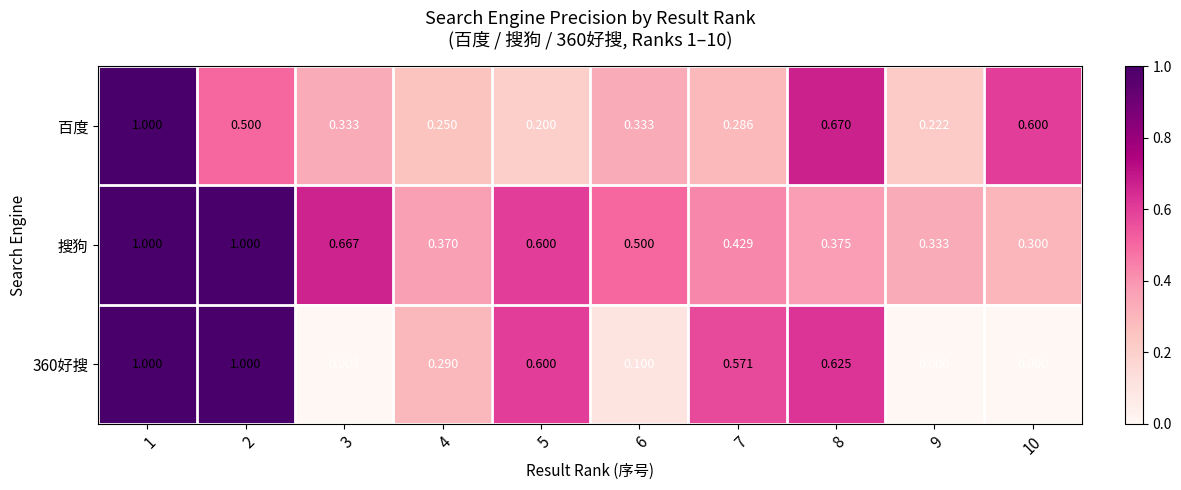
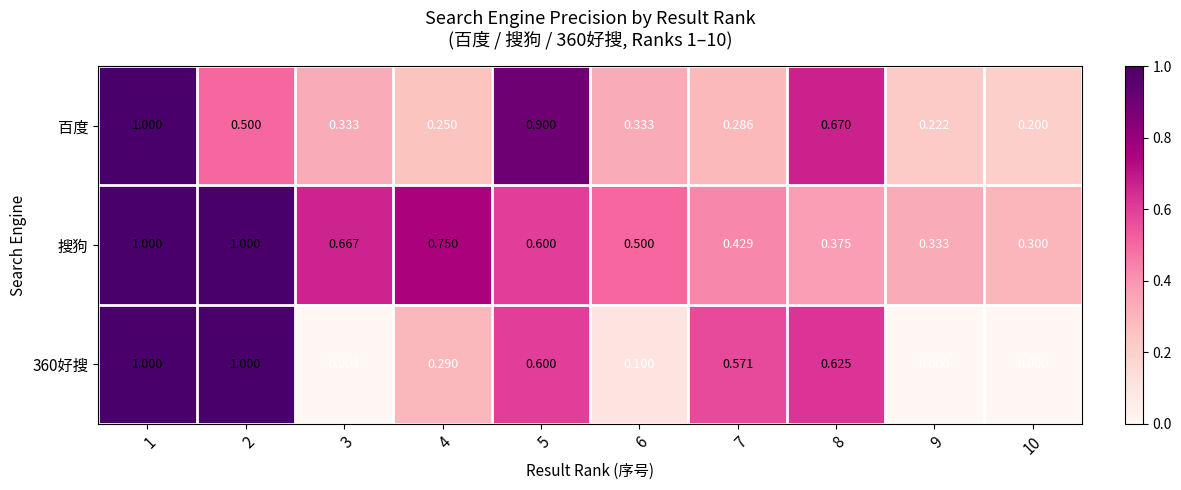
百度, 5: 0.200 -> 0.900
百度, 10: 0.600 -> 0.200
搜狗, 4: 0.370 -> 0.750
